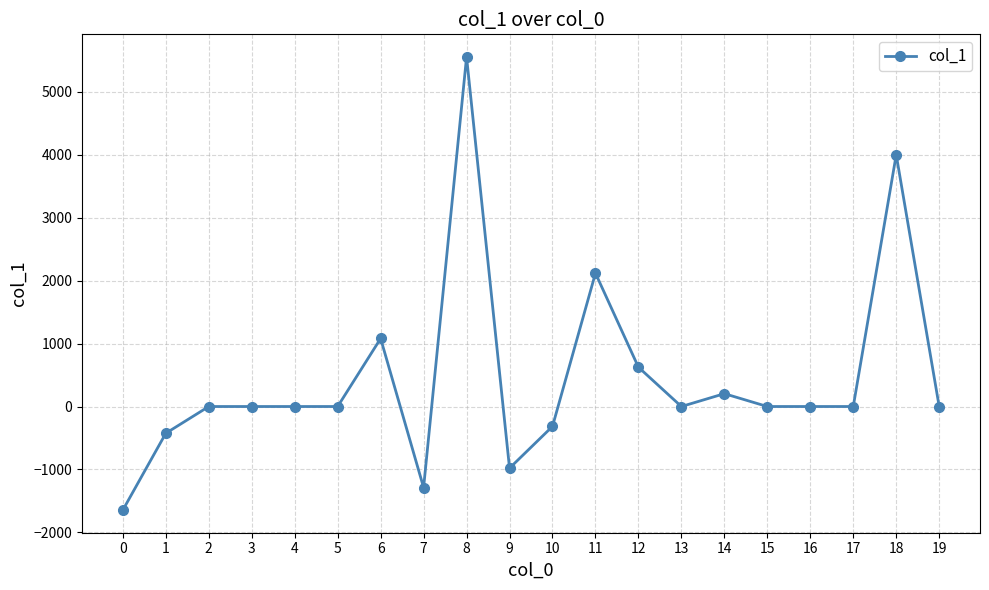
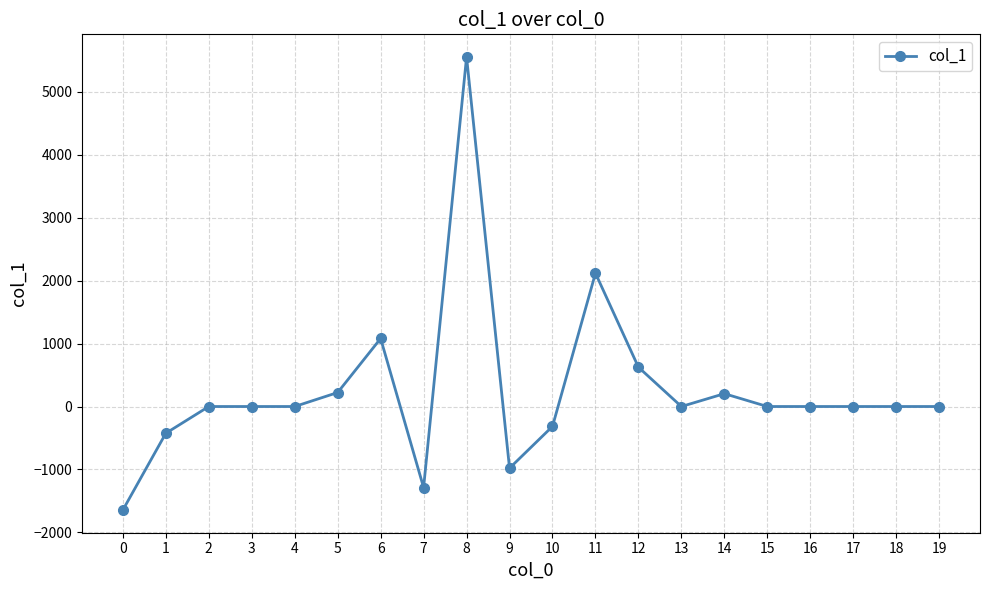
5: 0 -> 200
18: 4000 -> 0
